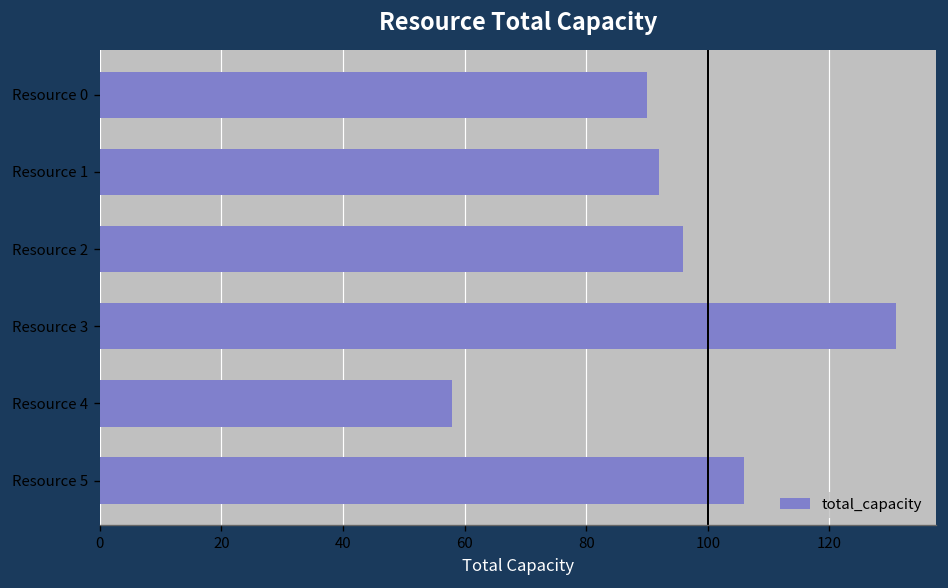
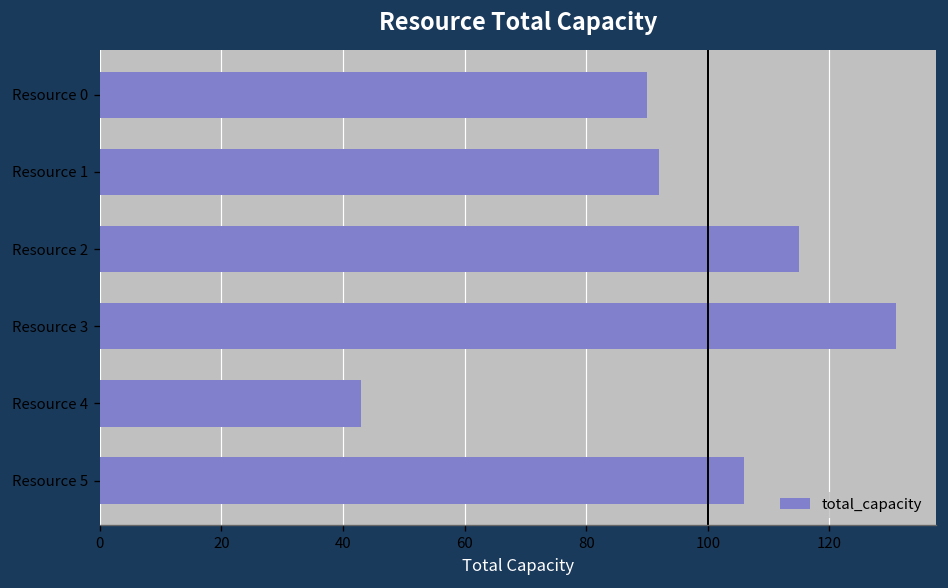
Resource 2: 96 -> 115
Resource 4: 58 -> 43
